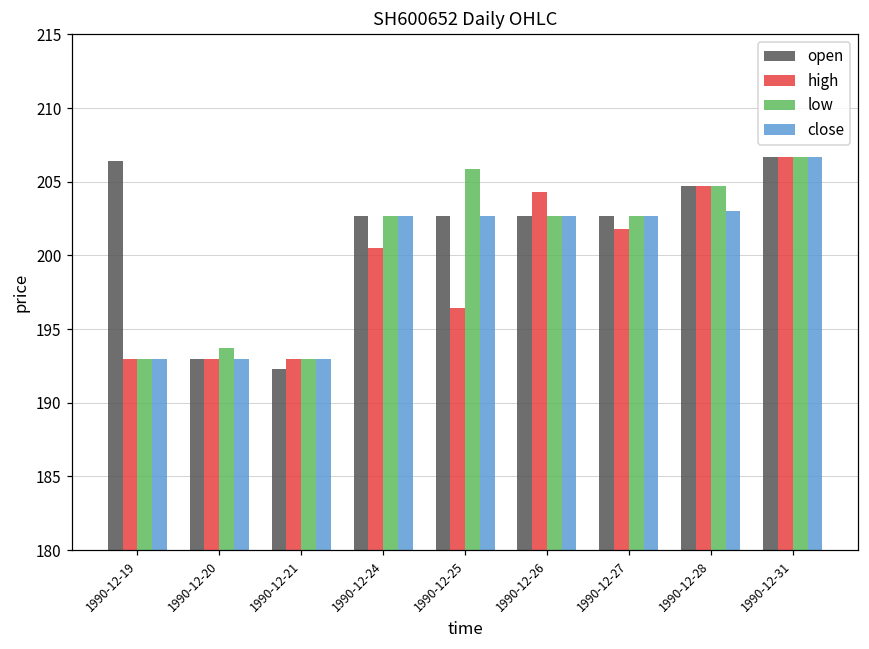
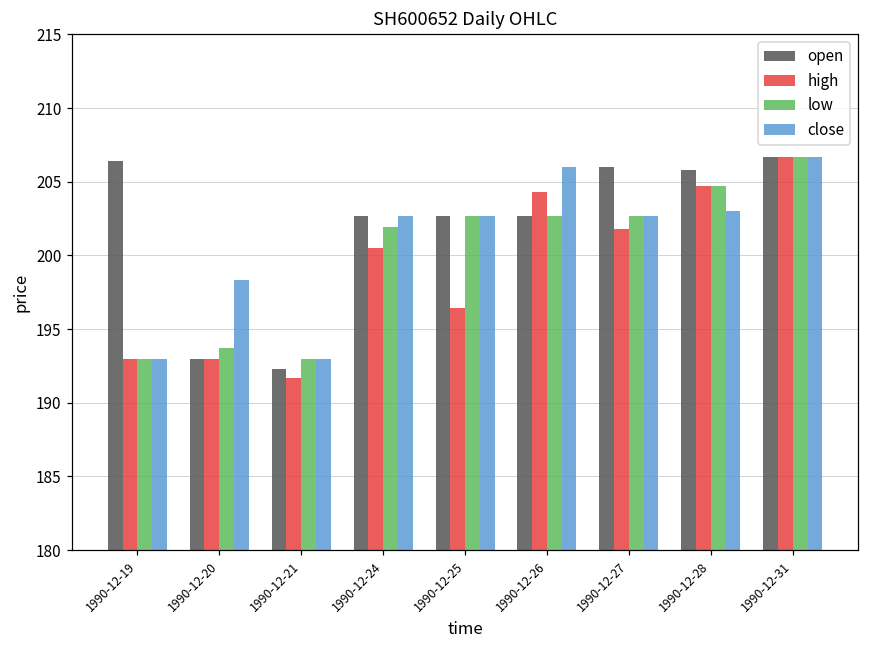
close, 1990-12-20: 193.0 -> 198.3
high, 1990-12-21: 193.0 -> 191.7
low, 1990-12-24: 202.7 -> 201.9
low, 1990-12-25: 205.9 -> 202.7
close, 1990-12-26: 202.7 -> 206.0
open, 1990-12-27: 202.7 -> 206.0
open, 1990-12-28: 204.7 -> 205.8
